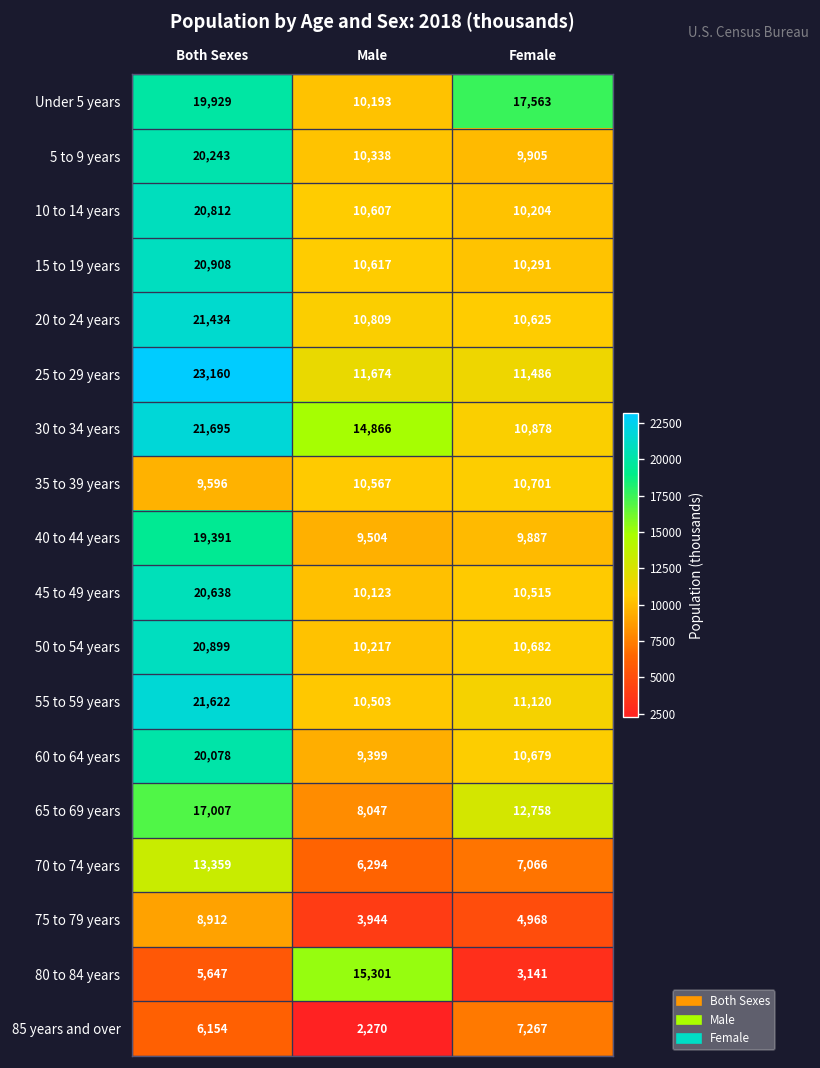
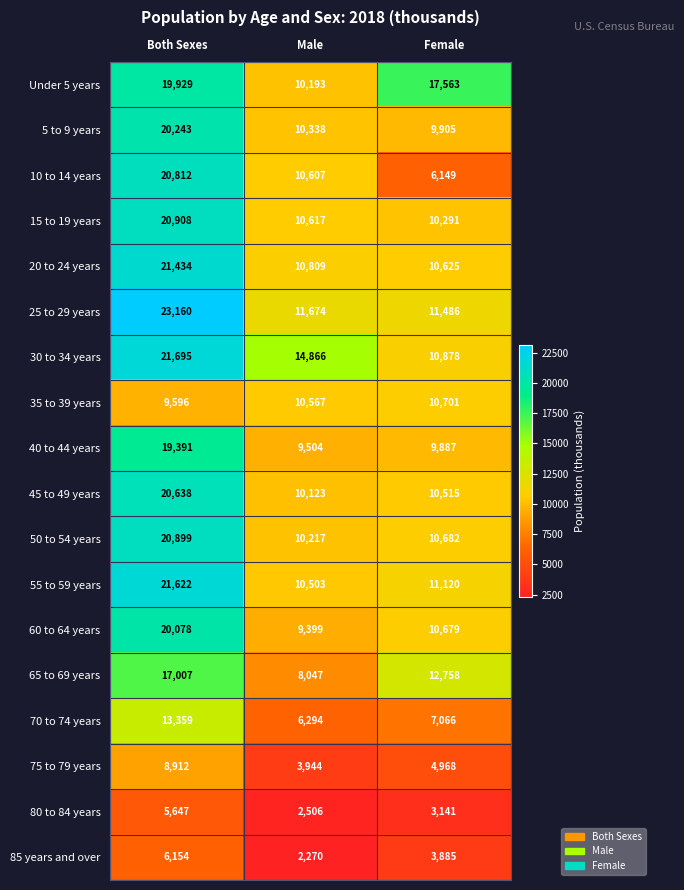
10 to 14 years, Female: 10,204 -> 6,149
80 to 84 years, Male: 15,301 -> 2,506
85 years and over, Female: 7,267 -> 3,885
